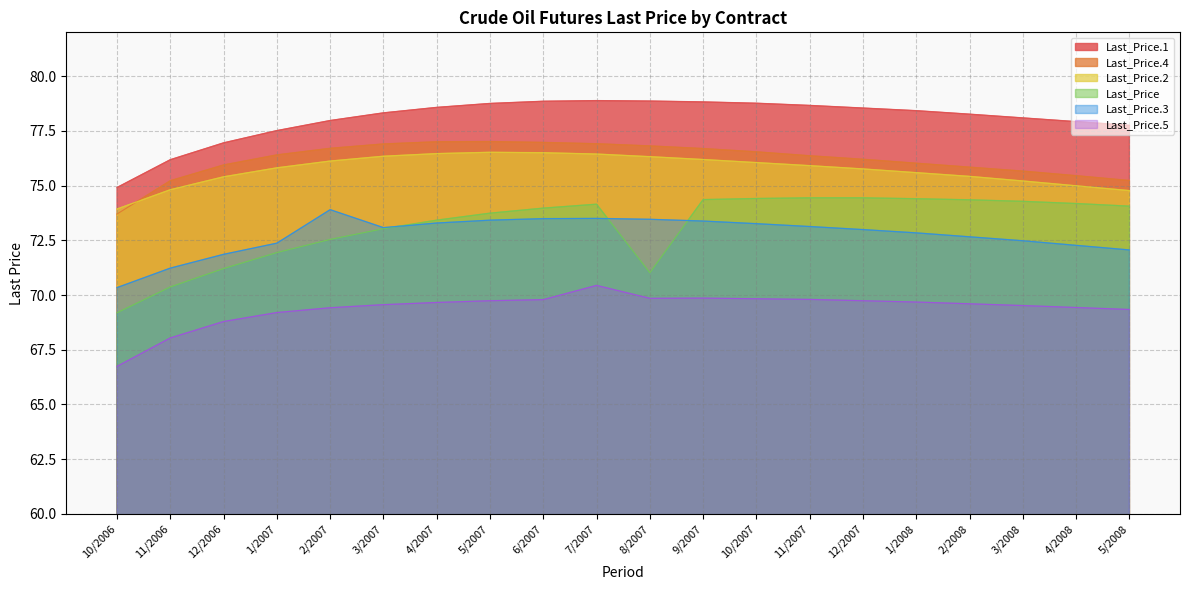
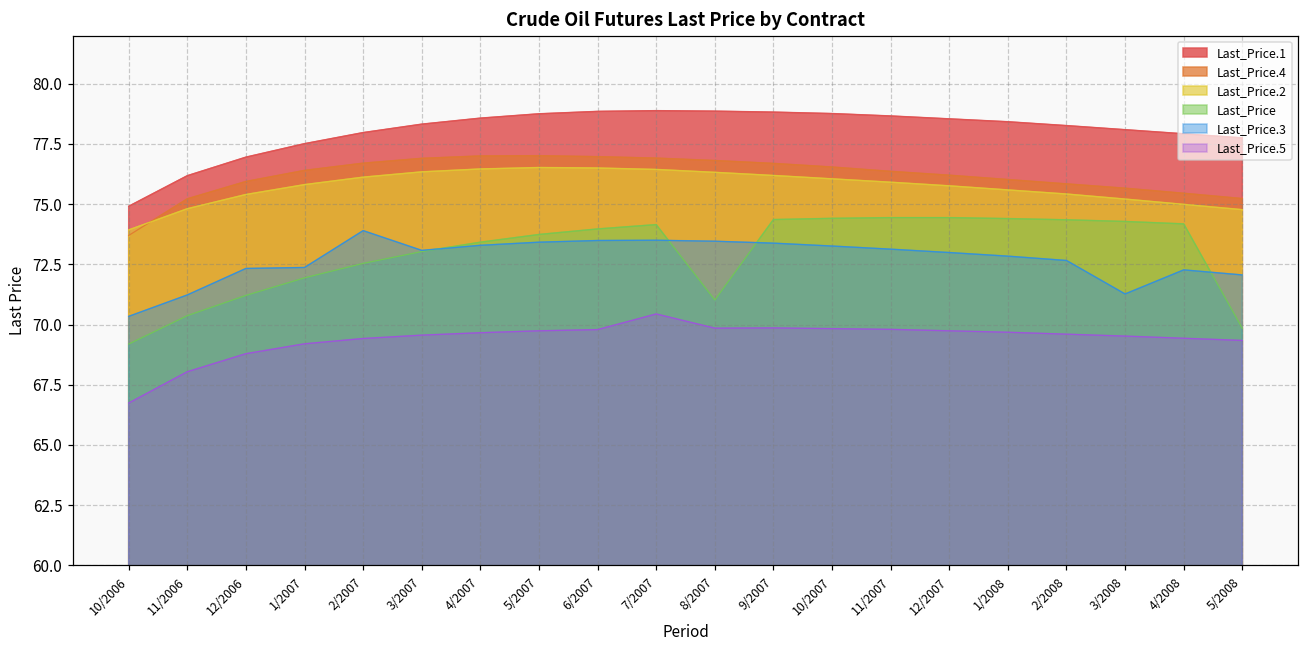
Last_Price.3, 12/2006: 71.9 -> 72.3
Last_Price.3, 3/2008: 72.5 -> 71.3
Last_Price, 5/2008: 74.1 -> 69.8
